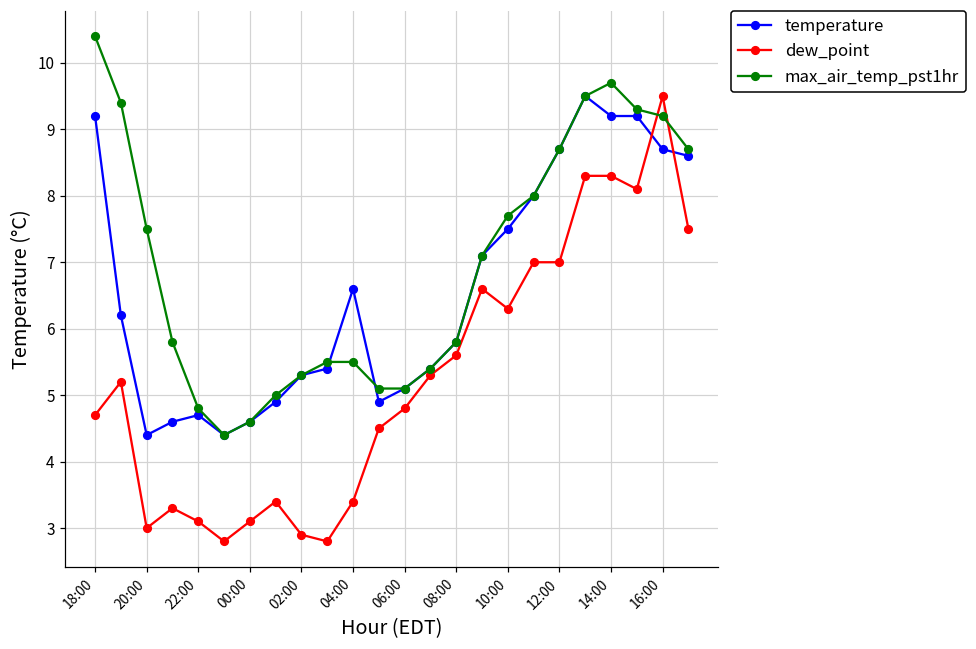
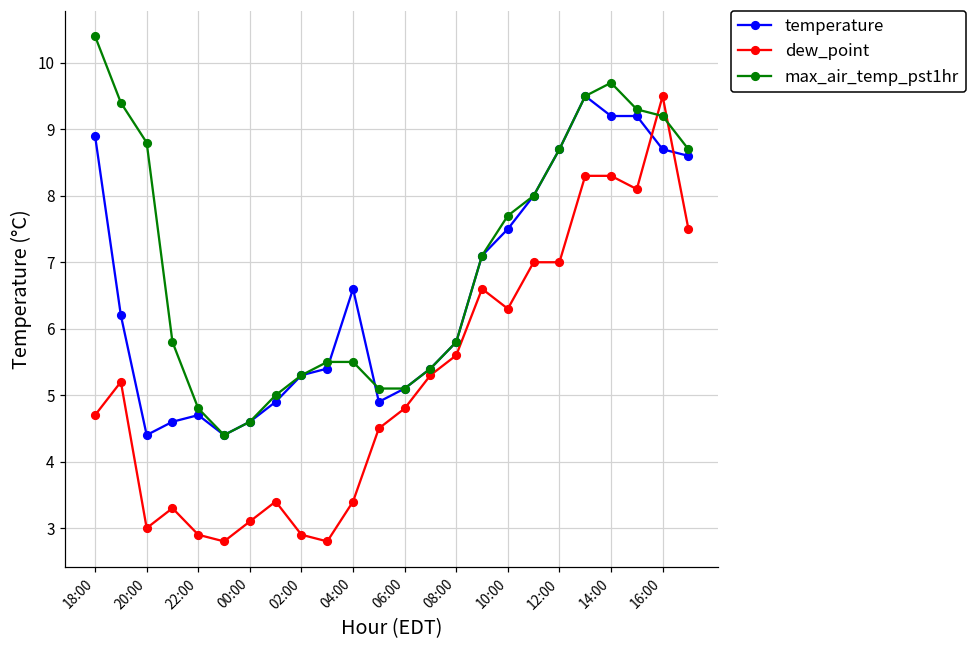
temperature, 18:00: 9.2 -> 8.9
max_air_temp_pst1hr, 20:00: 7.5 -> 8.8
dew_point, 22:00: 3.1 -> 2.9
